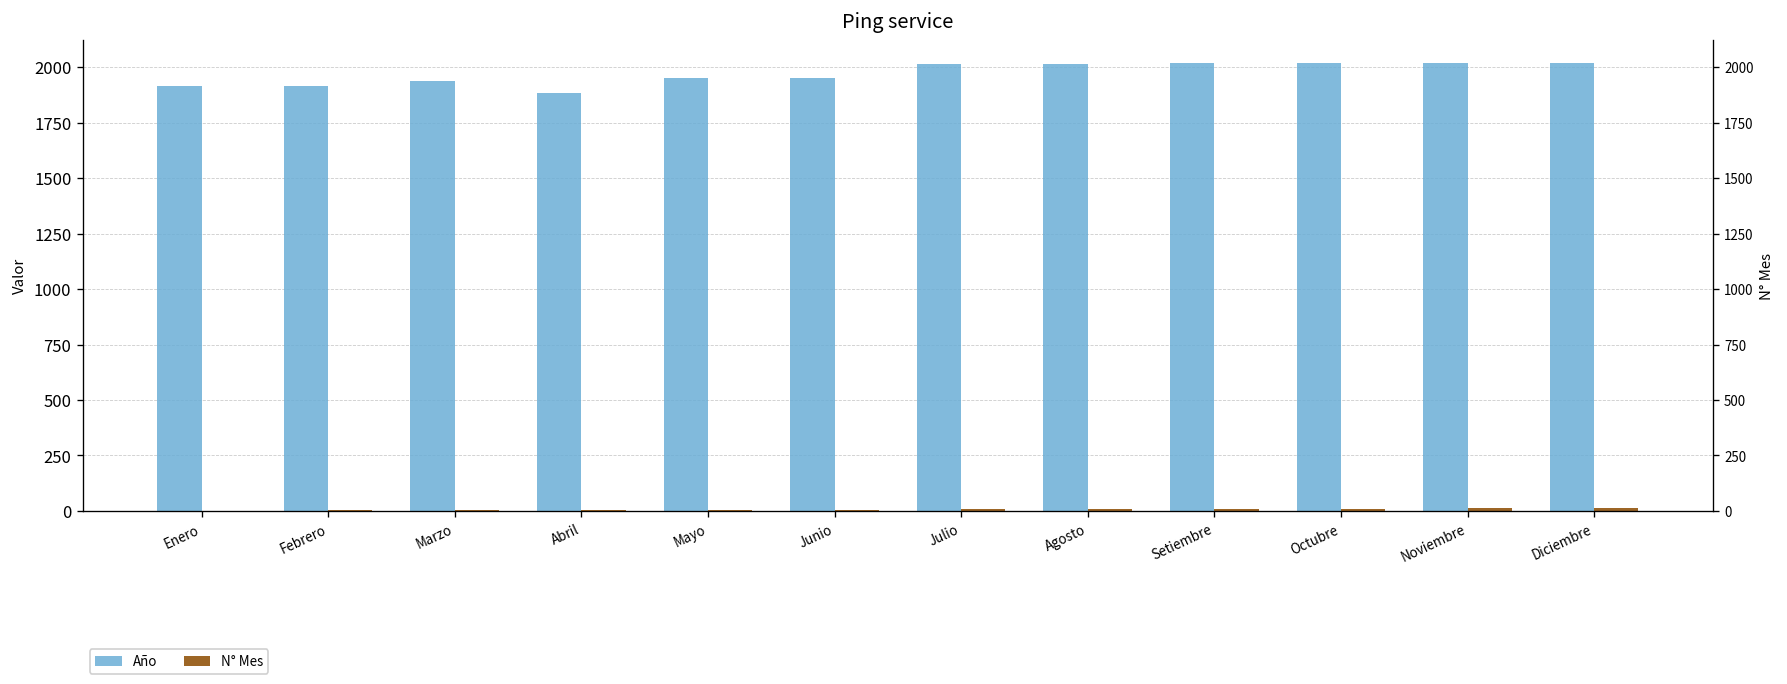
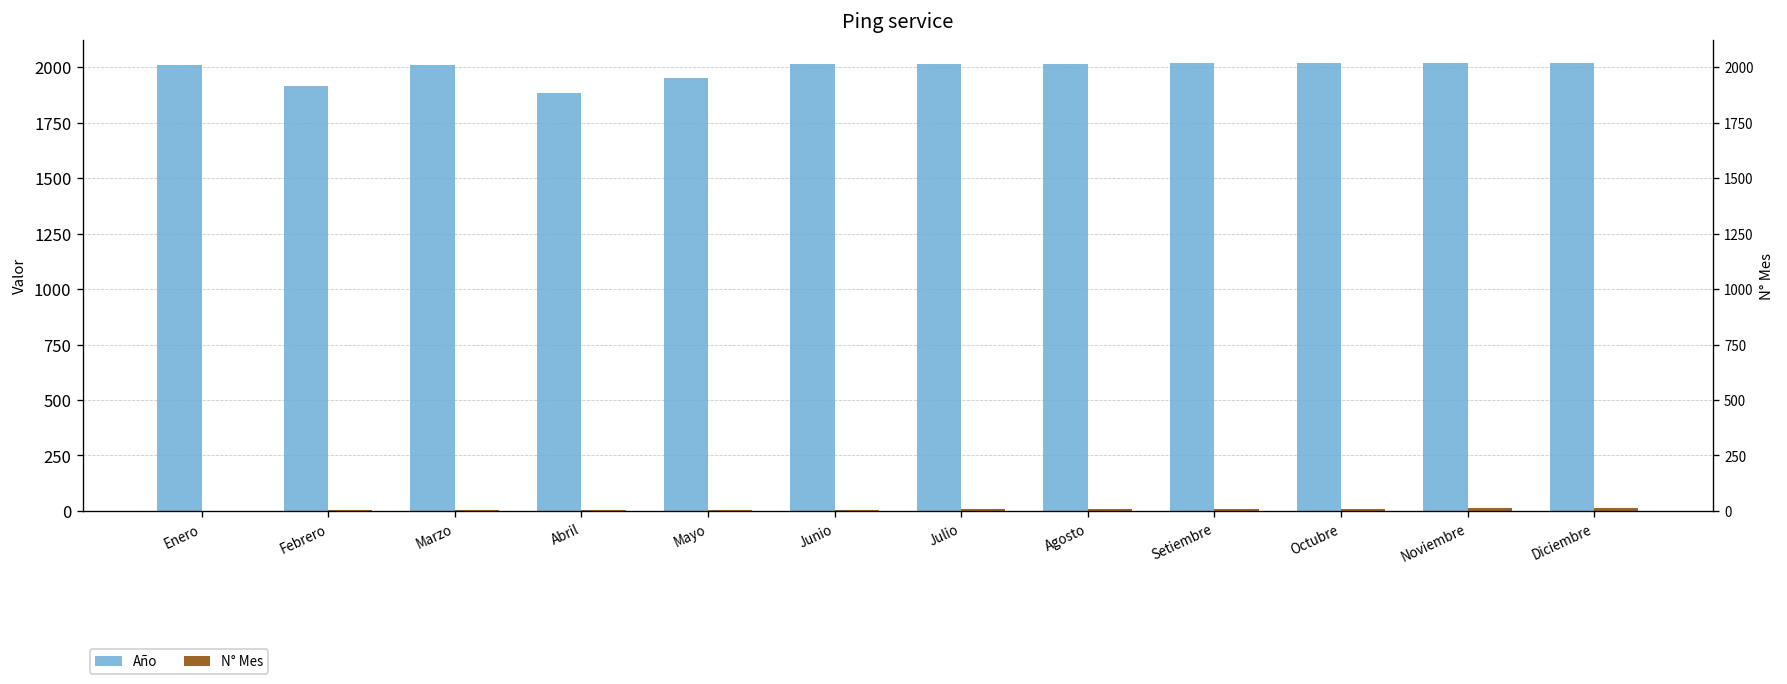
Año, Enero: 1920 -> 2010
Año, Marzo: 1940 -> 2010
Año, Junio: 1950 -> 2020
